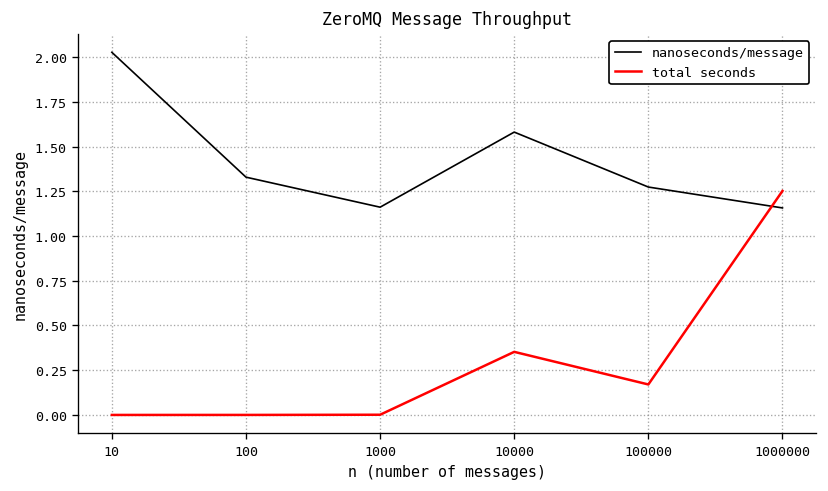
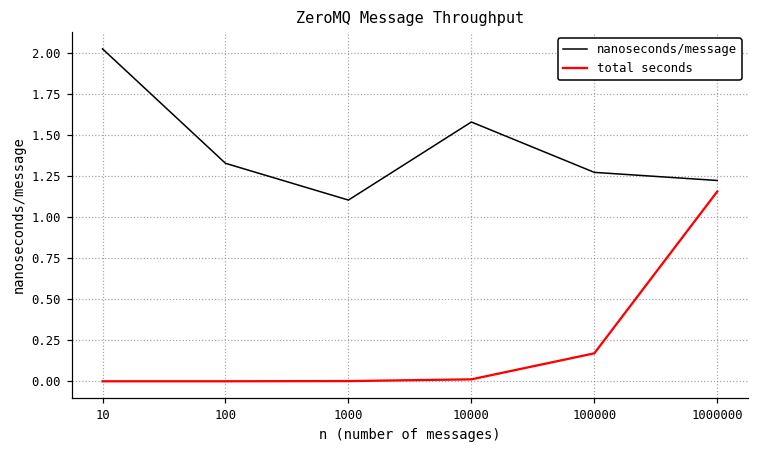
nanoseconds/message, 1000: 1.16 -> 1.10
total seconds, 10000: 0.35 -> 0.01
nanoseconds/message, 1000000: 1.16 -> 1.22
total seconds, 1000000: 1.25 -> 1.16
